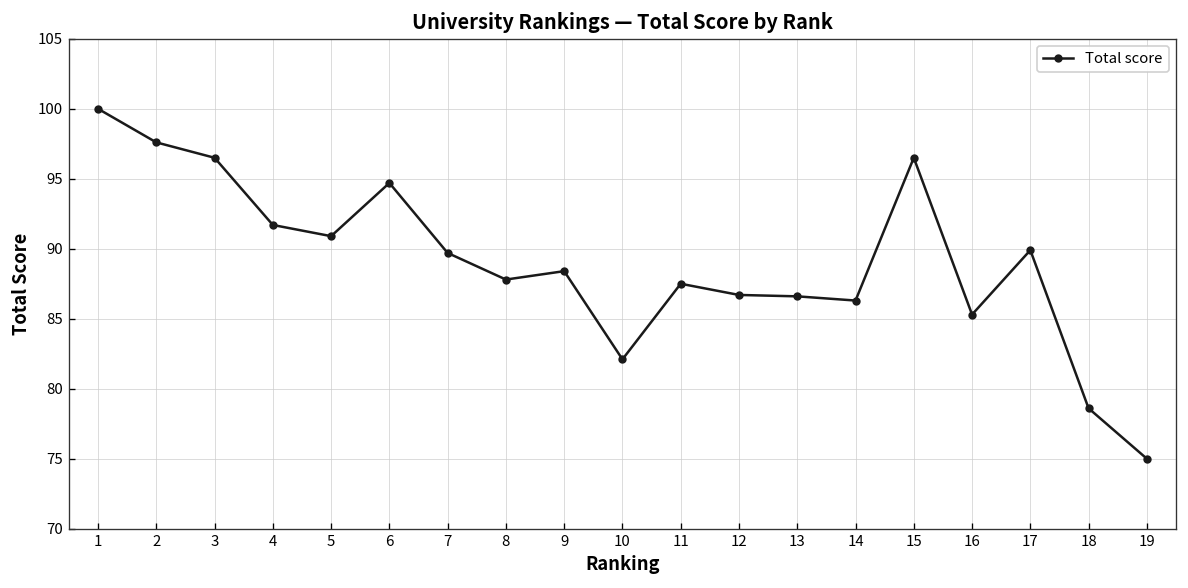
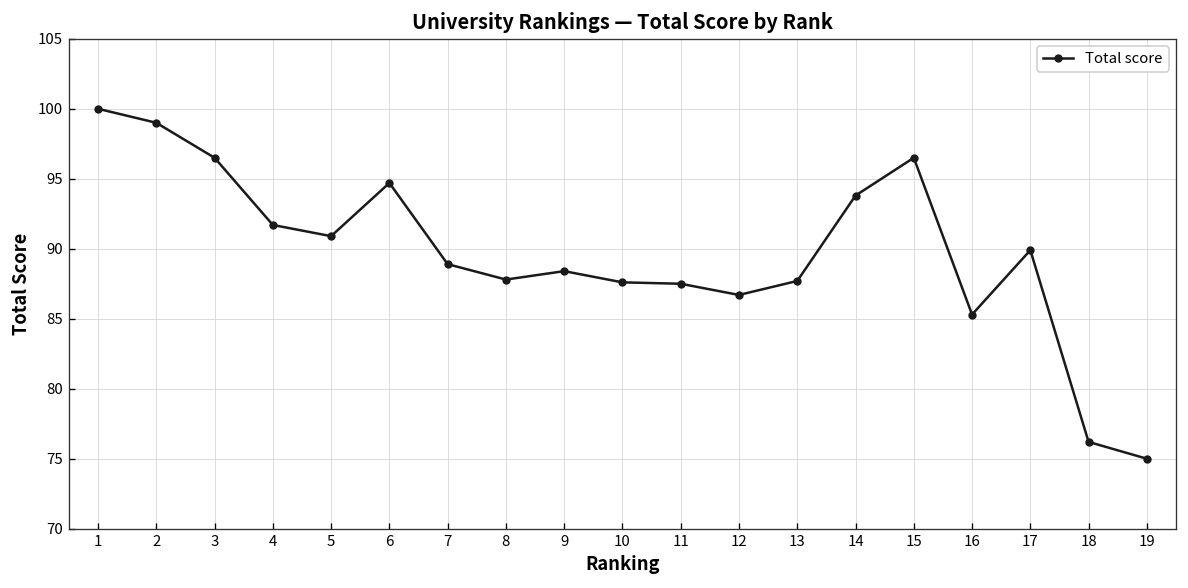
2: 97.6 -> 99.0
7: 89.7 -> 88.9
10: 82.1 -> 87.6
13: 86.6 -> 87.7
14: 86.3 -> 93.8
18: 78.6 -> 76.2
